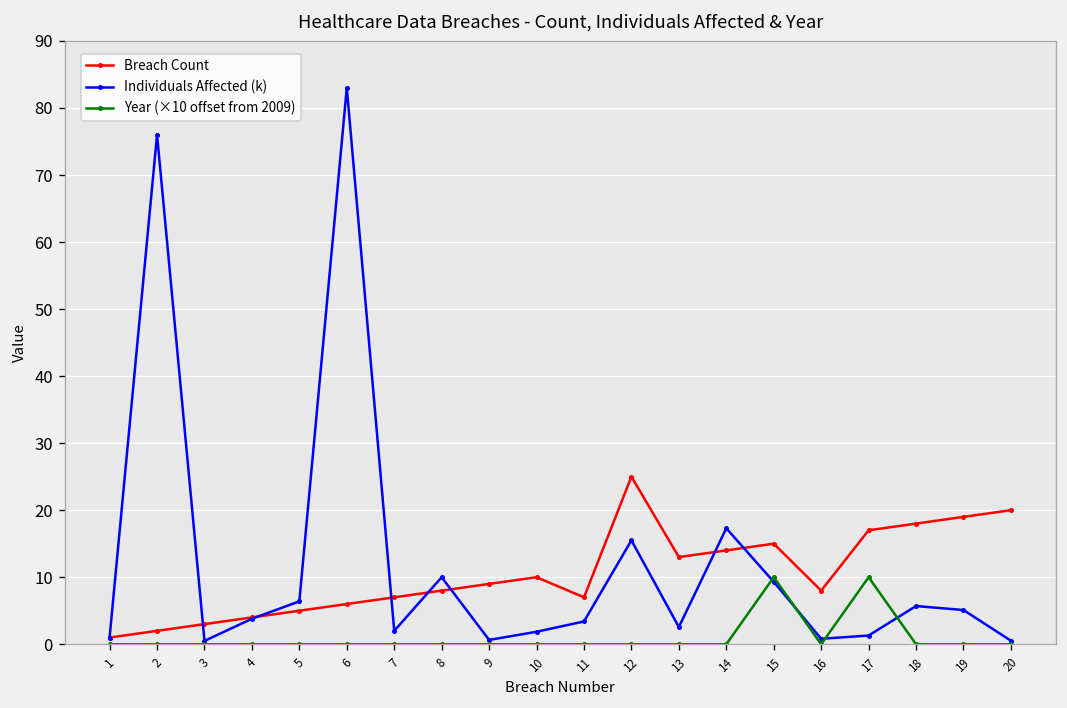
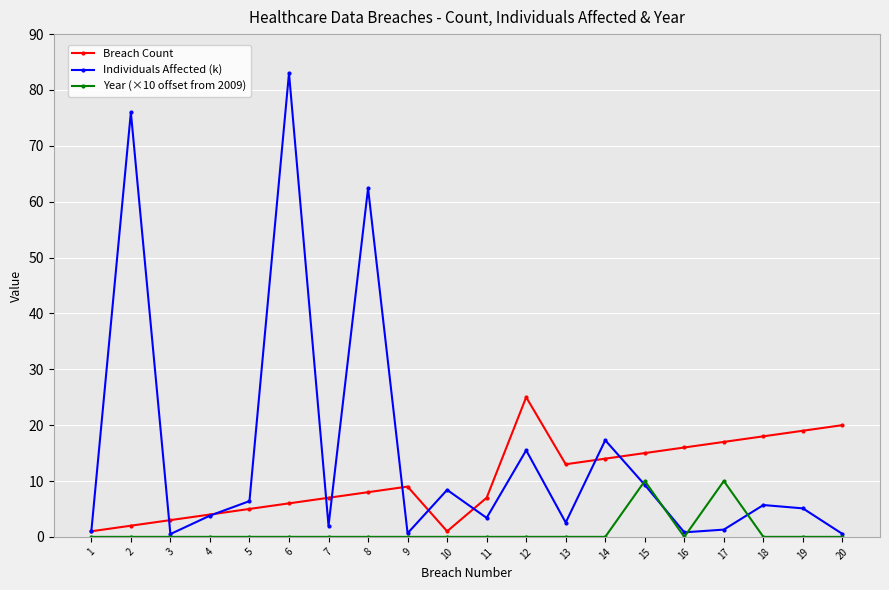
Individuals Affected (k), 8: 10 -> 62
Breach Count, 10: 10 -> 1
Individuals Affected (k), 10: 2 -> 8
Breach Count, 16: 8 -> 16
